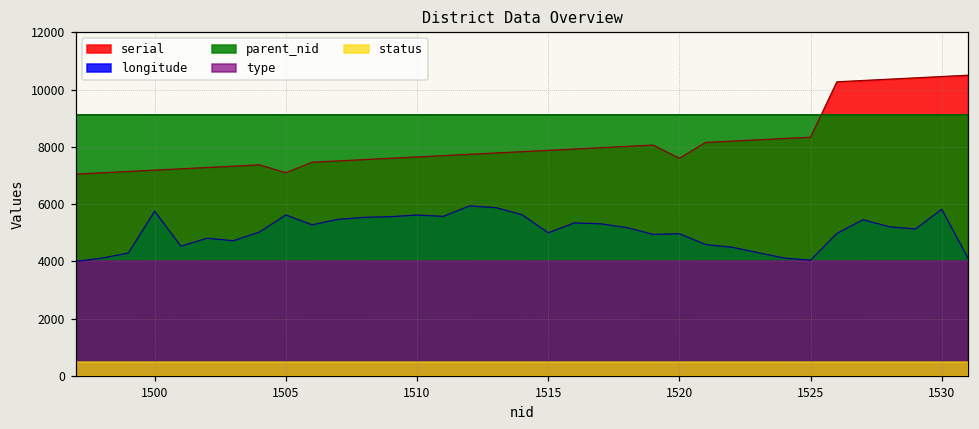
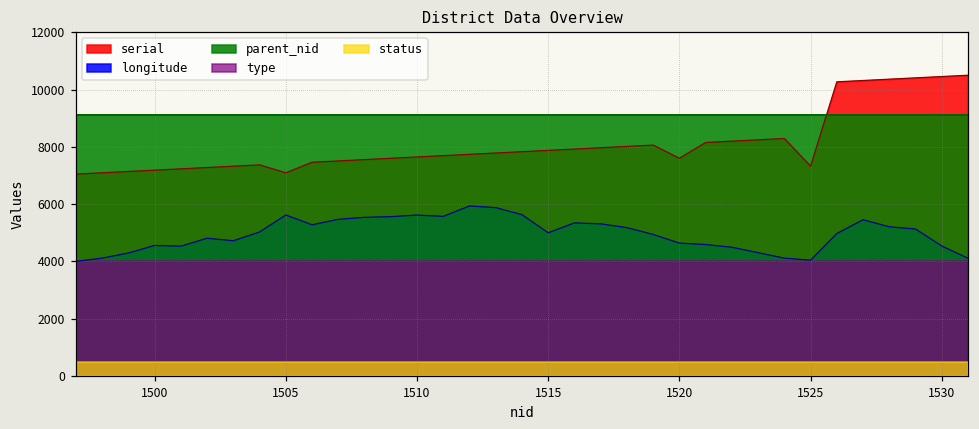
longitude, 1500: 5700 -> 4600
longitude, 1520: 5000 -> 4600
serial, 1525: 8300 -> 7300
longitude, 1530: 5800 -> 4500
